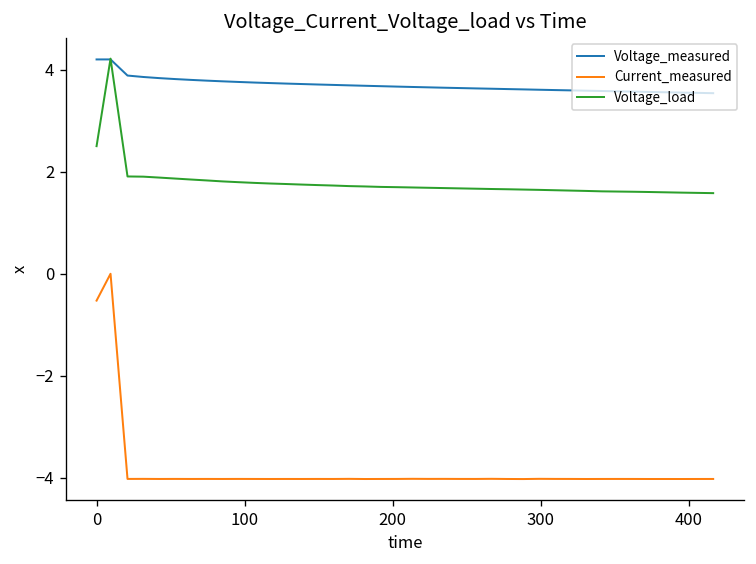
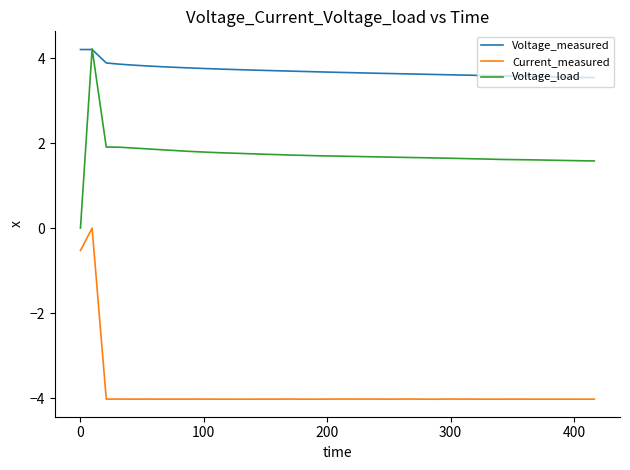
Voltage_load, 0: 2.5 -> 0.0
